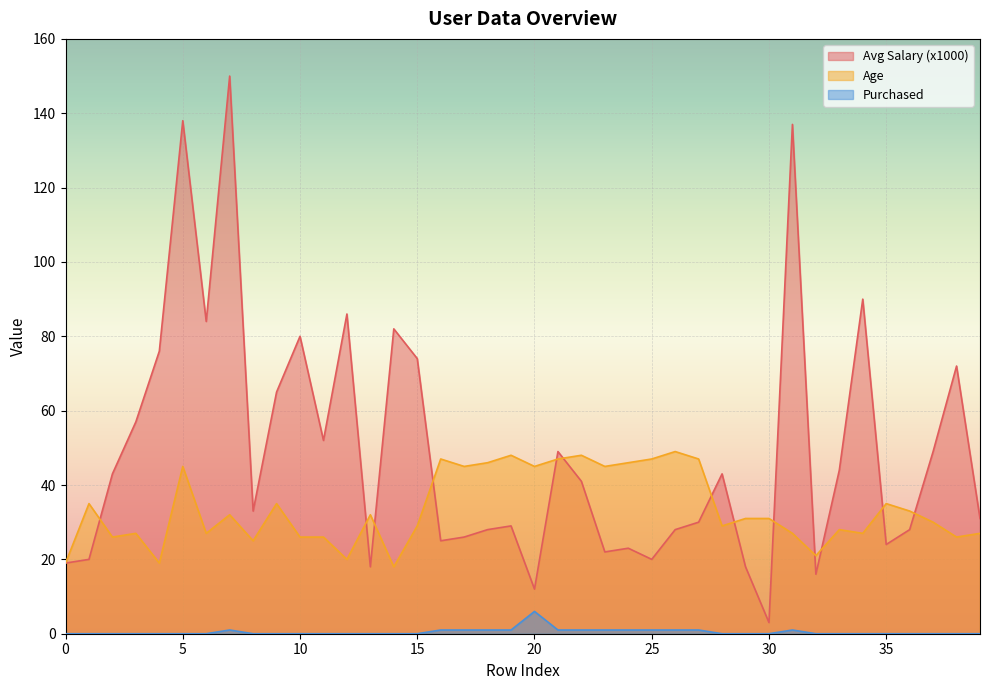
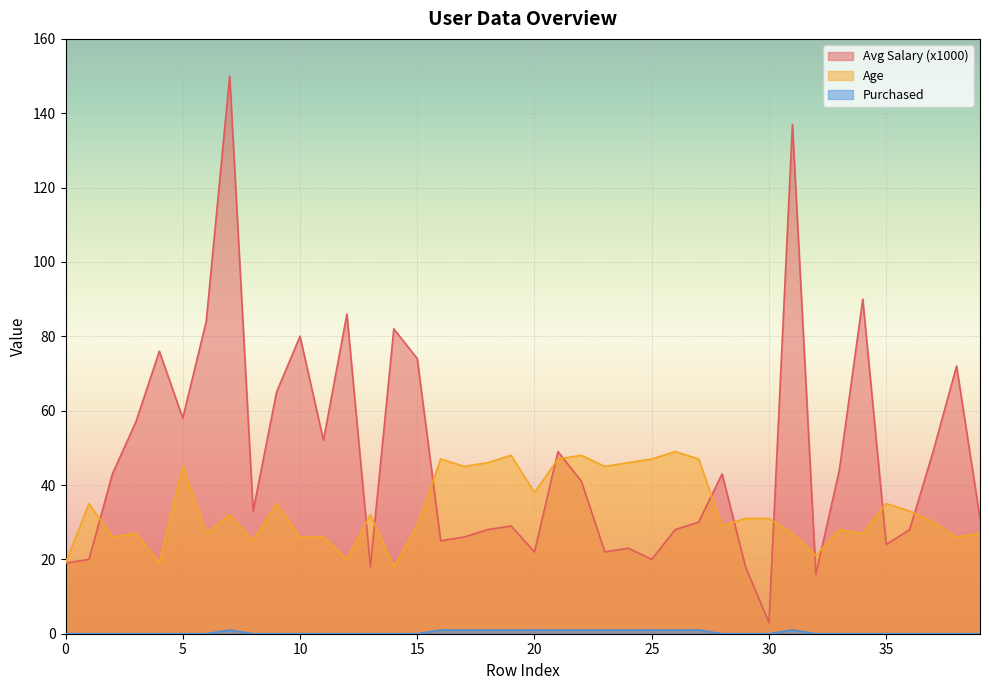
Avg Salary (x1000), 5: 138 -> 58
Avg Salary (x1000), 20: 12 -> 22
Age, 20: 45 -> 38
Purchased, 20: 6 -> 1
